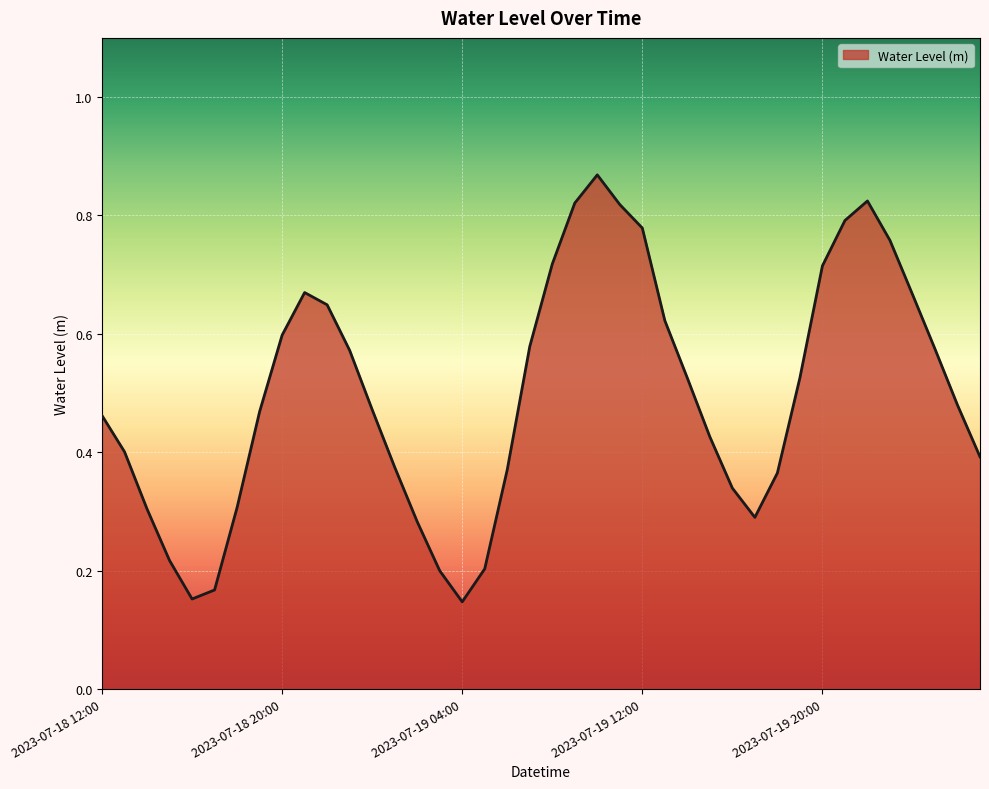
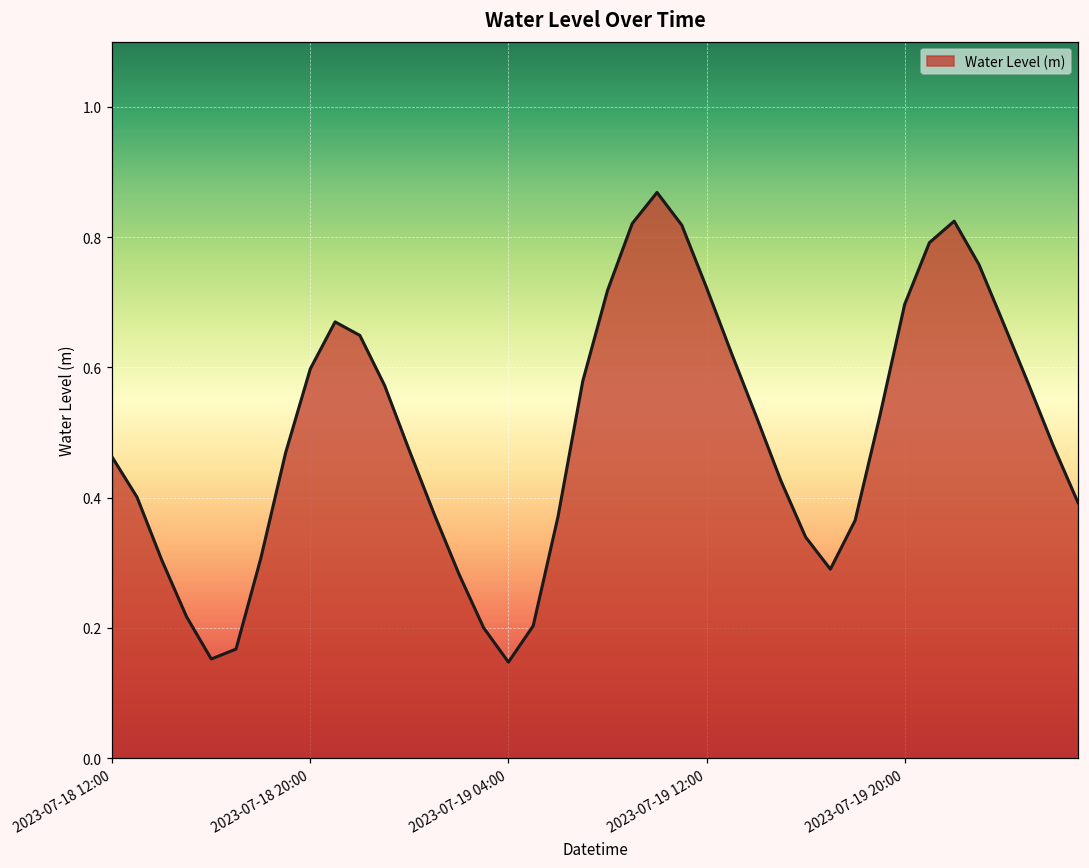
2023-07-19 12:00: 0.78 -> 0.72
2023-07-19 20:00: 0.71 -> 0.70
